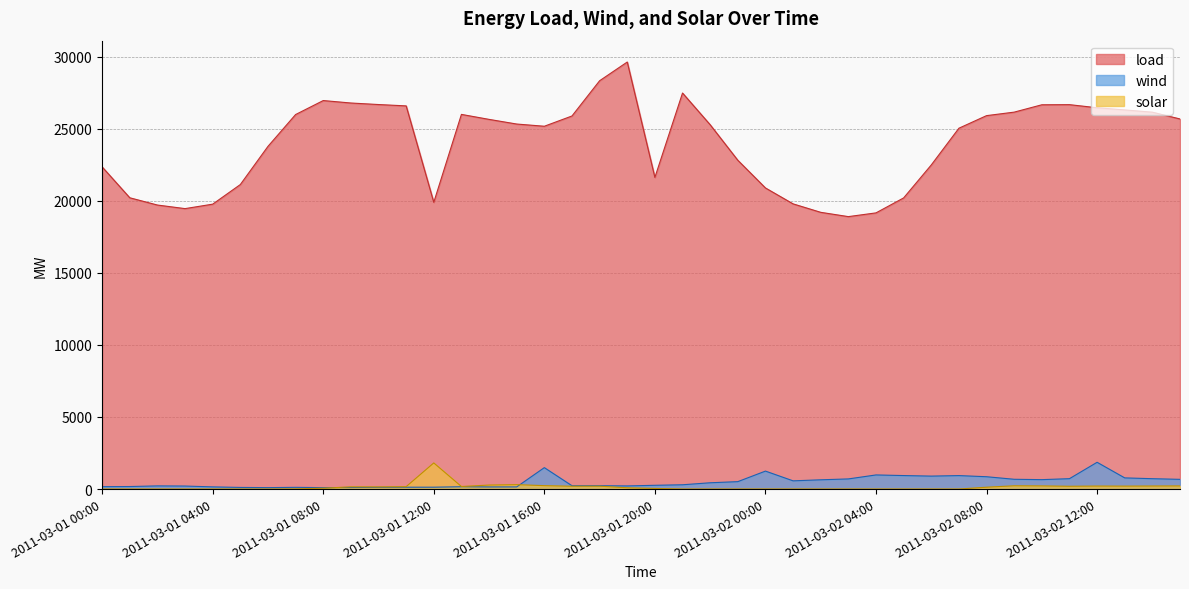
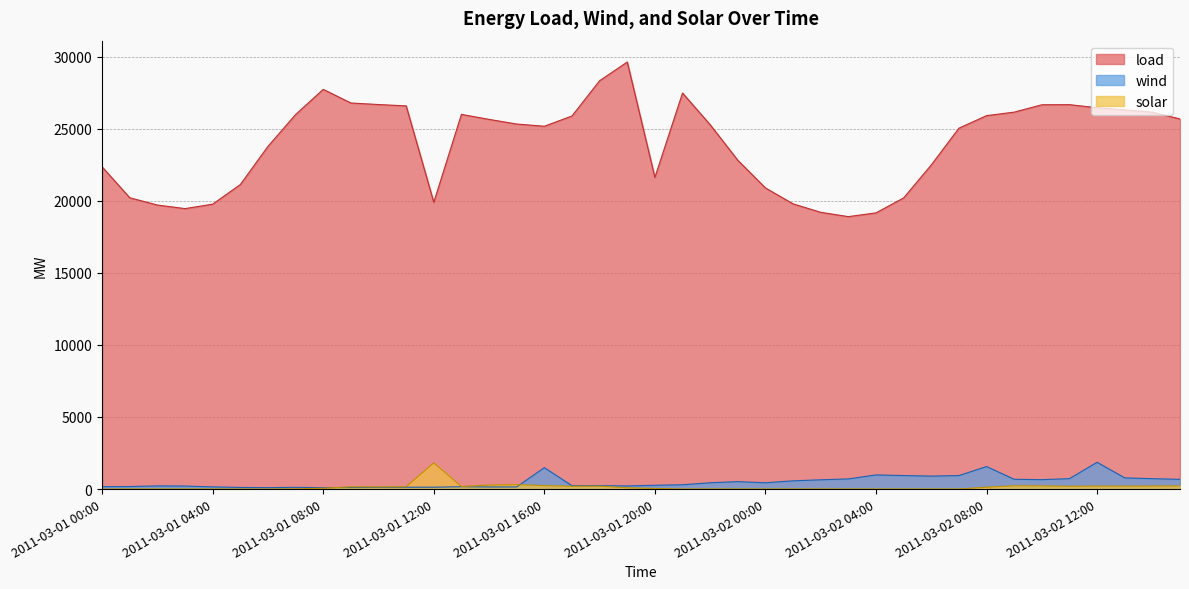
load, 2011-03-01 08:00: 27000 -> 27700
wind, 2011-03-02 00:00: 1200 -> 400
wind, 2011-03-02 08:00: 900 -> 1600
